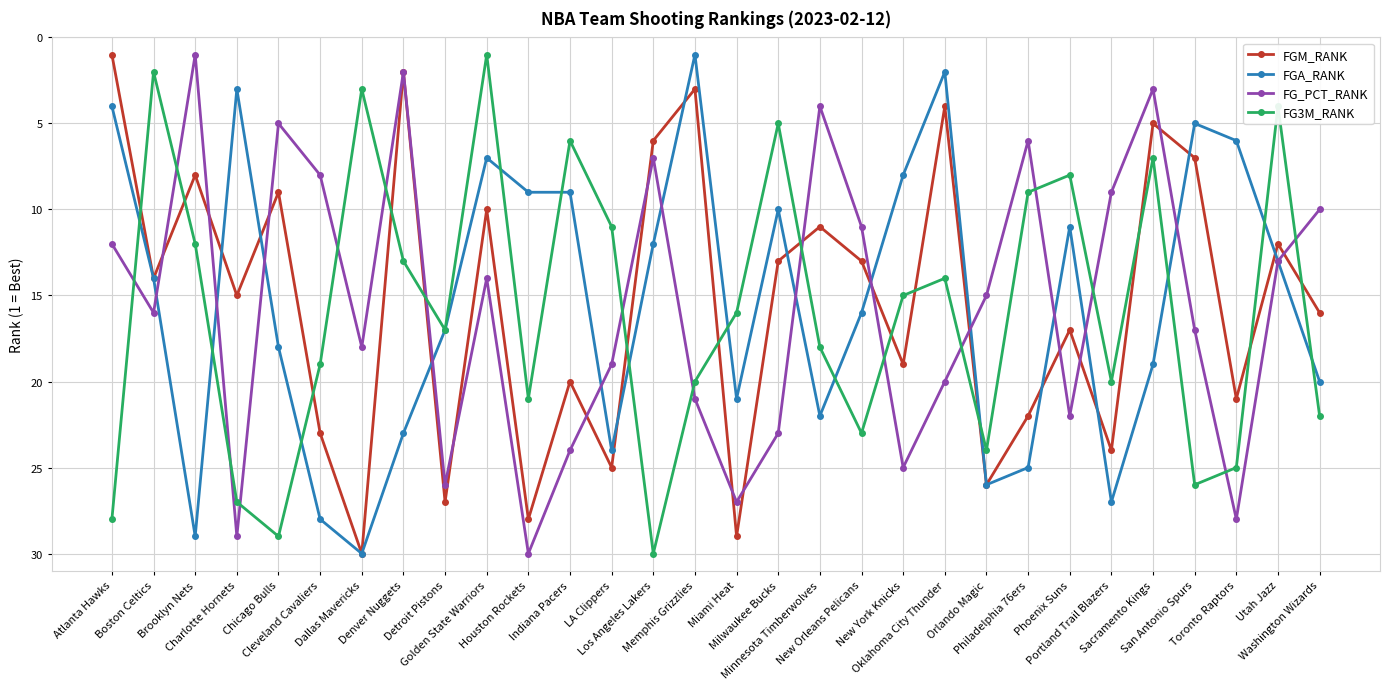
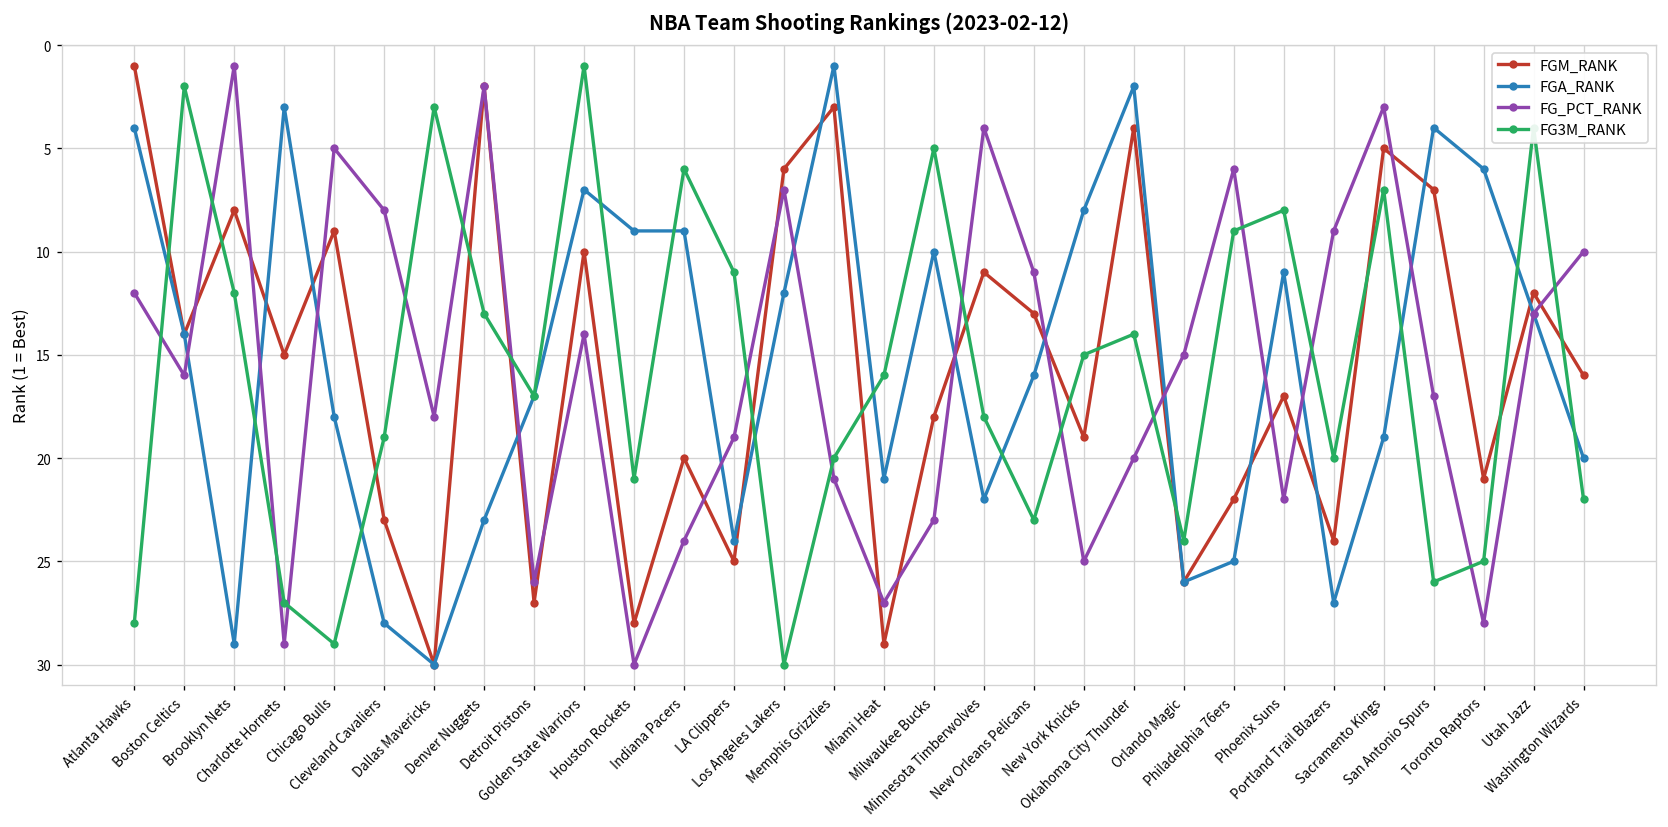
FGM_RANK, Milwaukee Bucks: 13 -> 18
FGA_RANK, San Antonio Spurs: 5 -> 4
